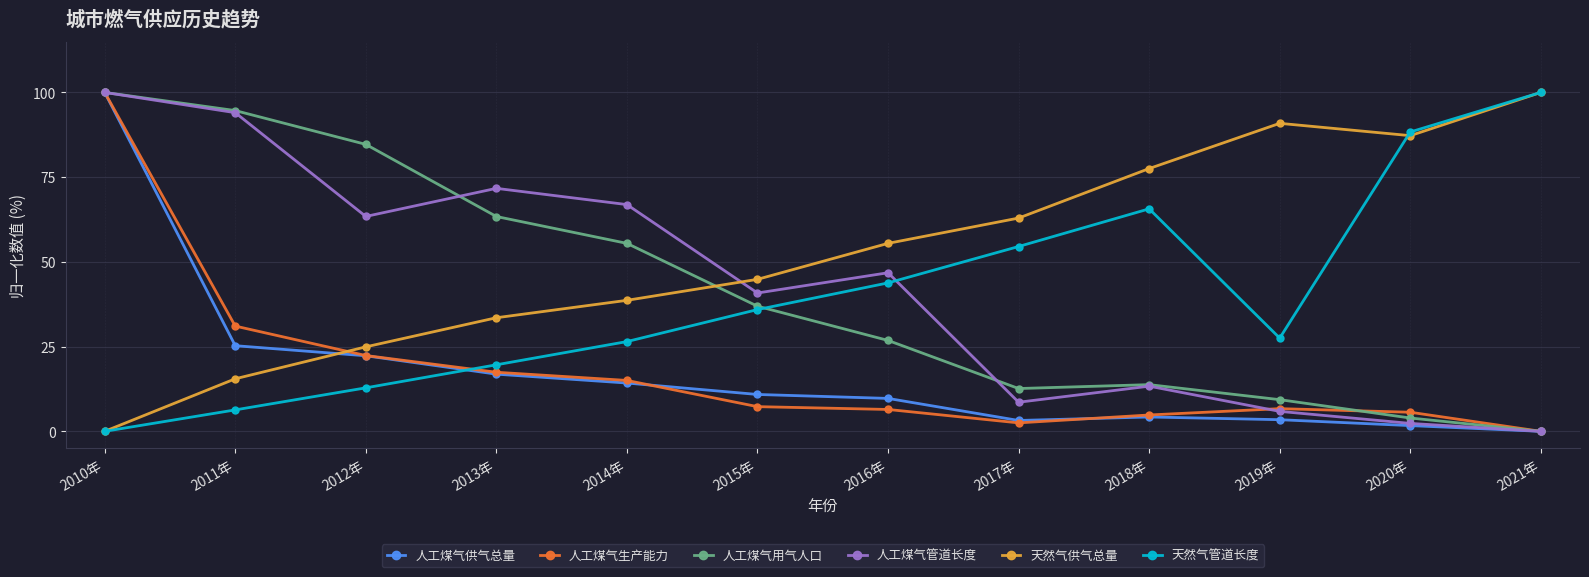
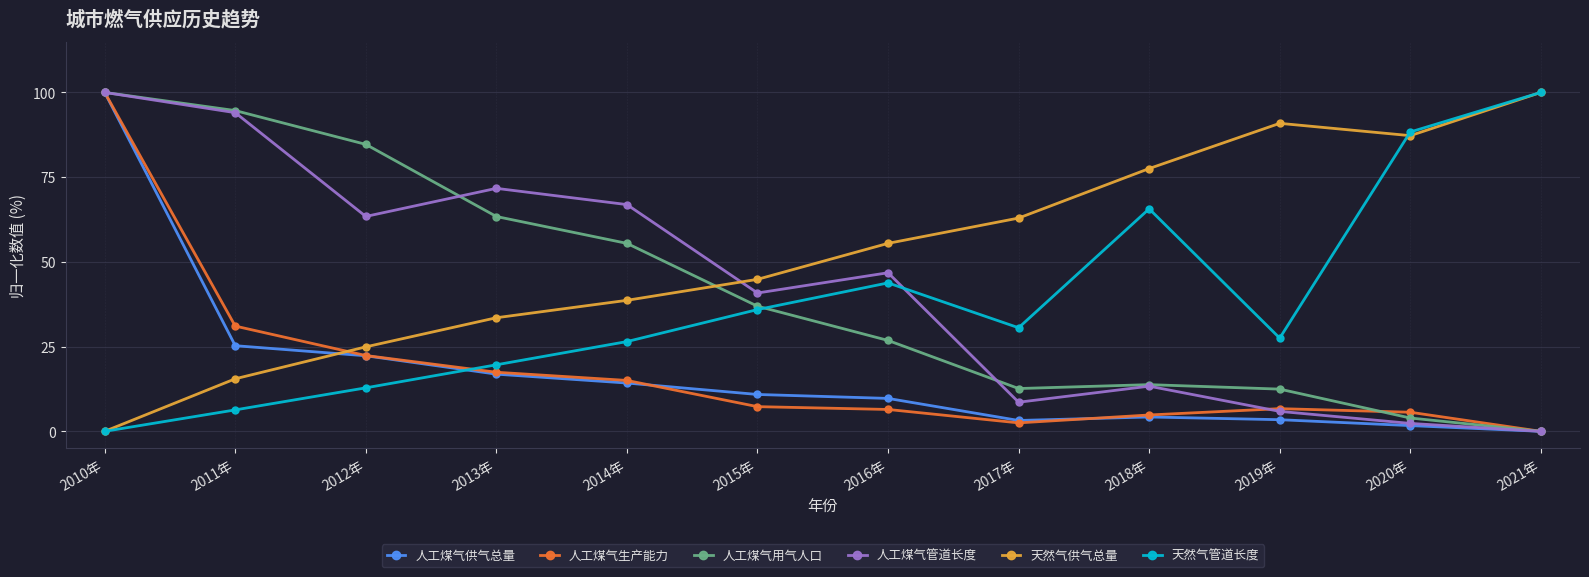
天然气管道长度, 2017年: 55 -> 31
人工煤气用气人口, 2019年: 9 -> 12
